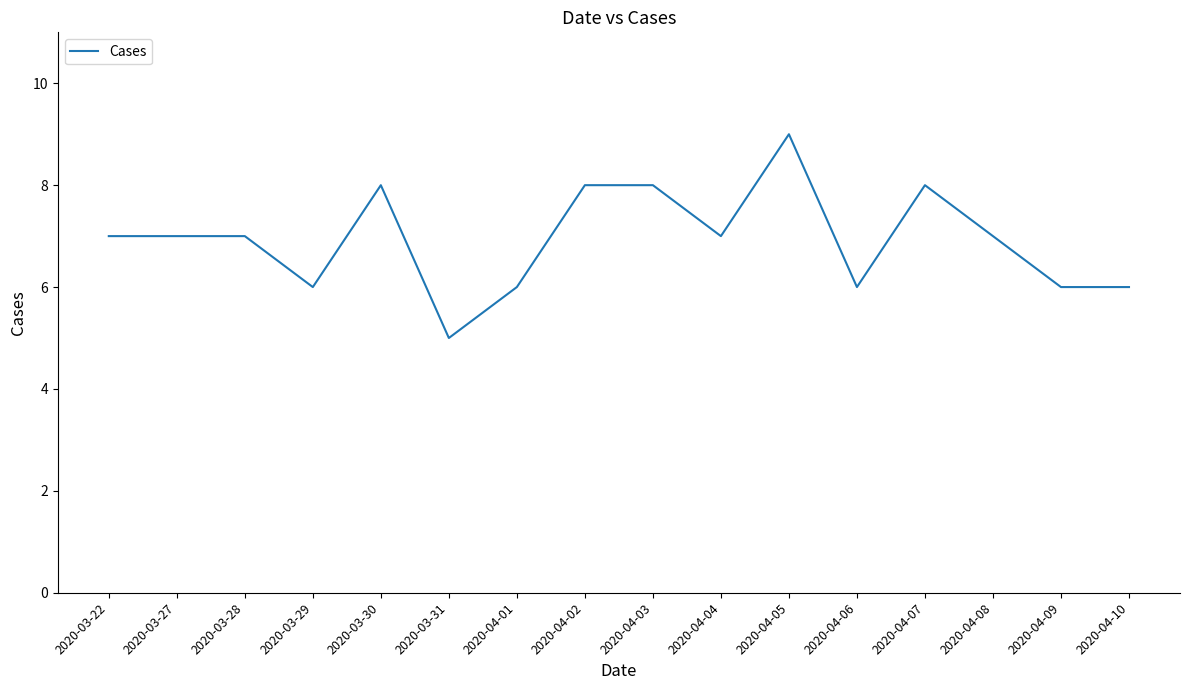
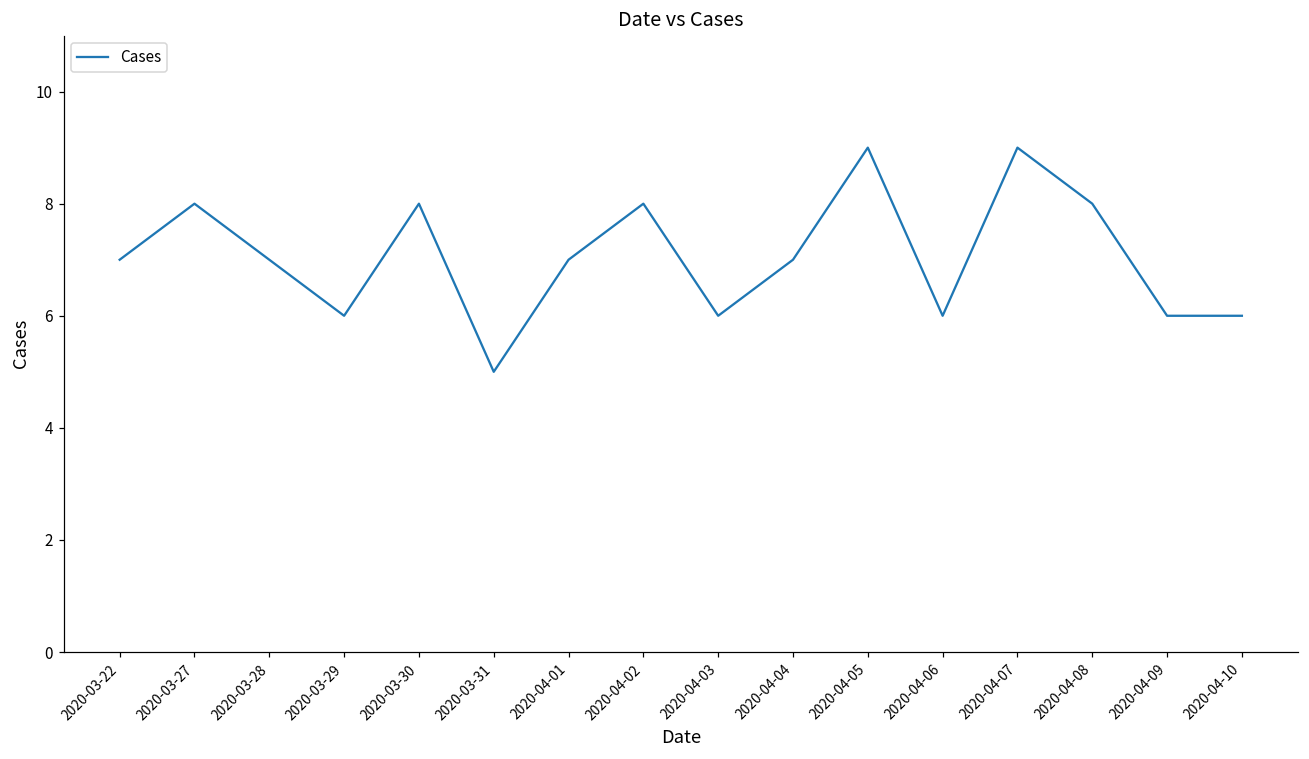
2020-03-27: 7 -> 8
2020-04-01: 6 -> 7
2020-04-03: 8 -> 6
2020-04-07: 8 -> 9
2020-04-08: 7 -> 8
